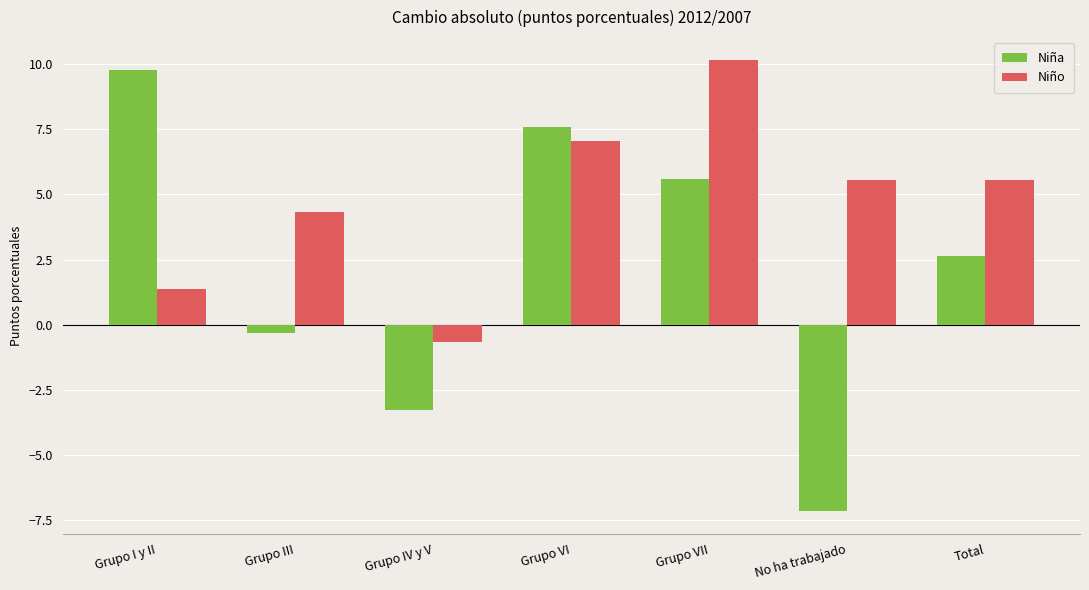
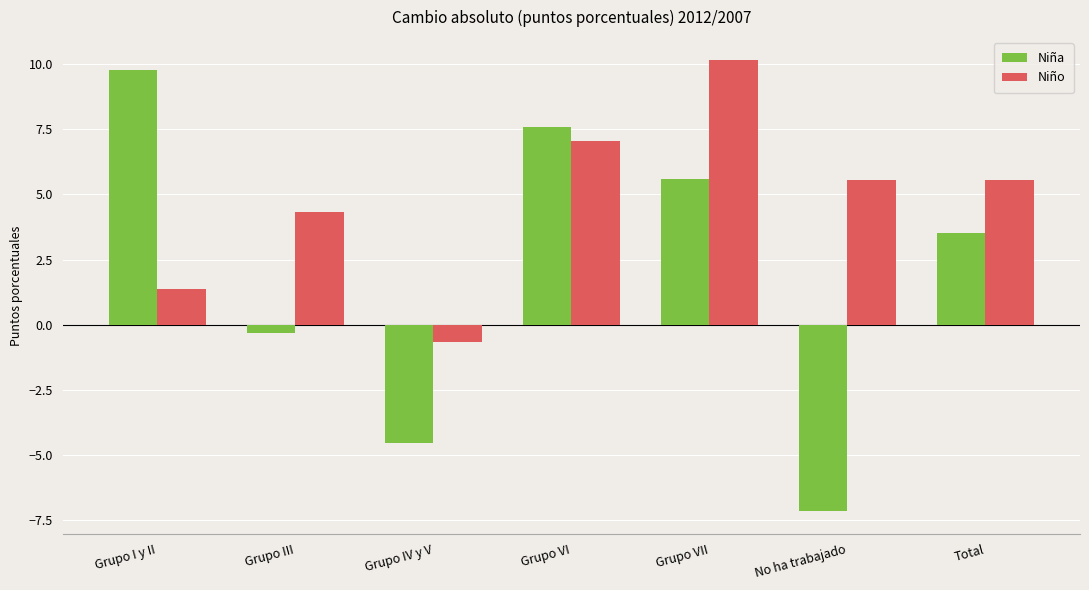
Niña, Grupo IV y V: -3.3 -> -4.6
Niña, Total: 2.6 -> 3.5
